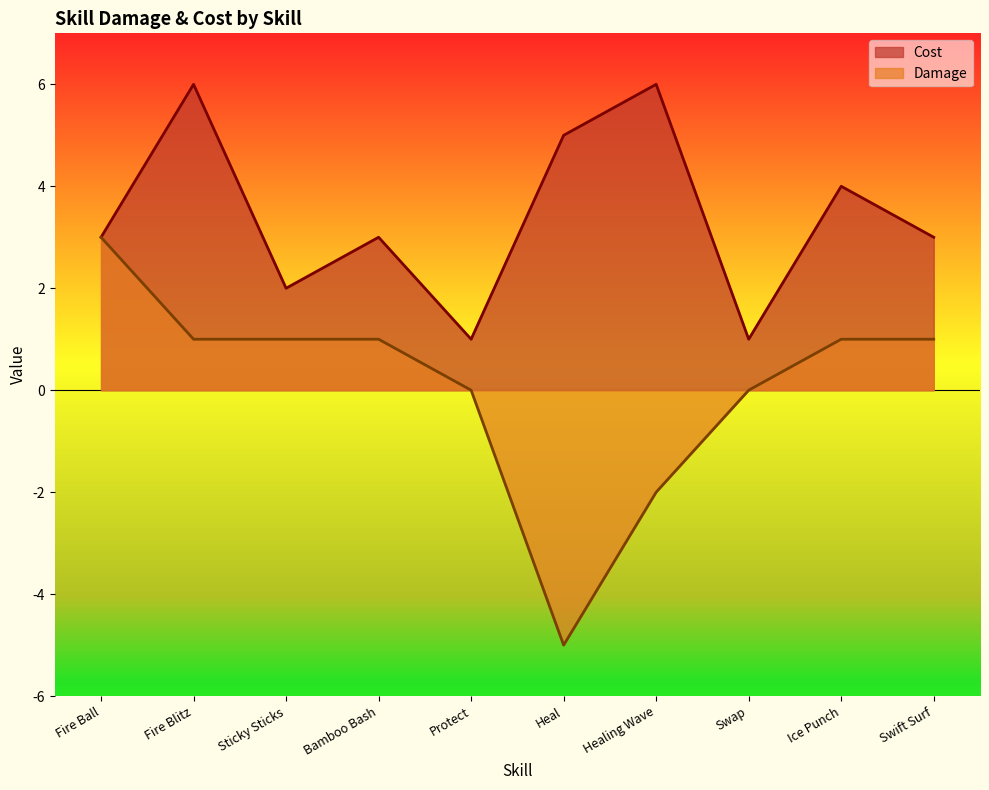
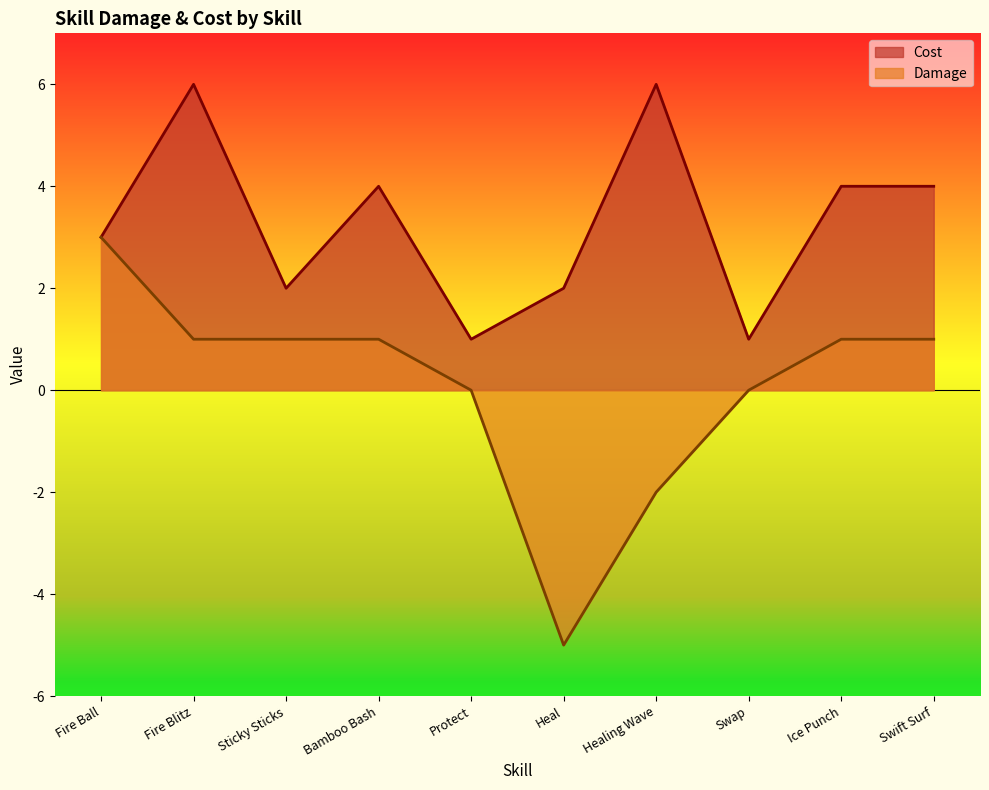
Cost, Bamboo Bash: 3 -> 4
Cost, Heal: 5 -> 2
Cost, Swift Surf: 3 -> 4
